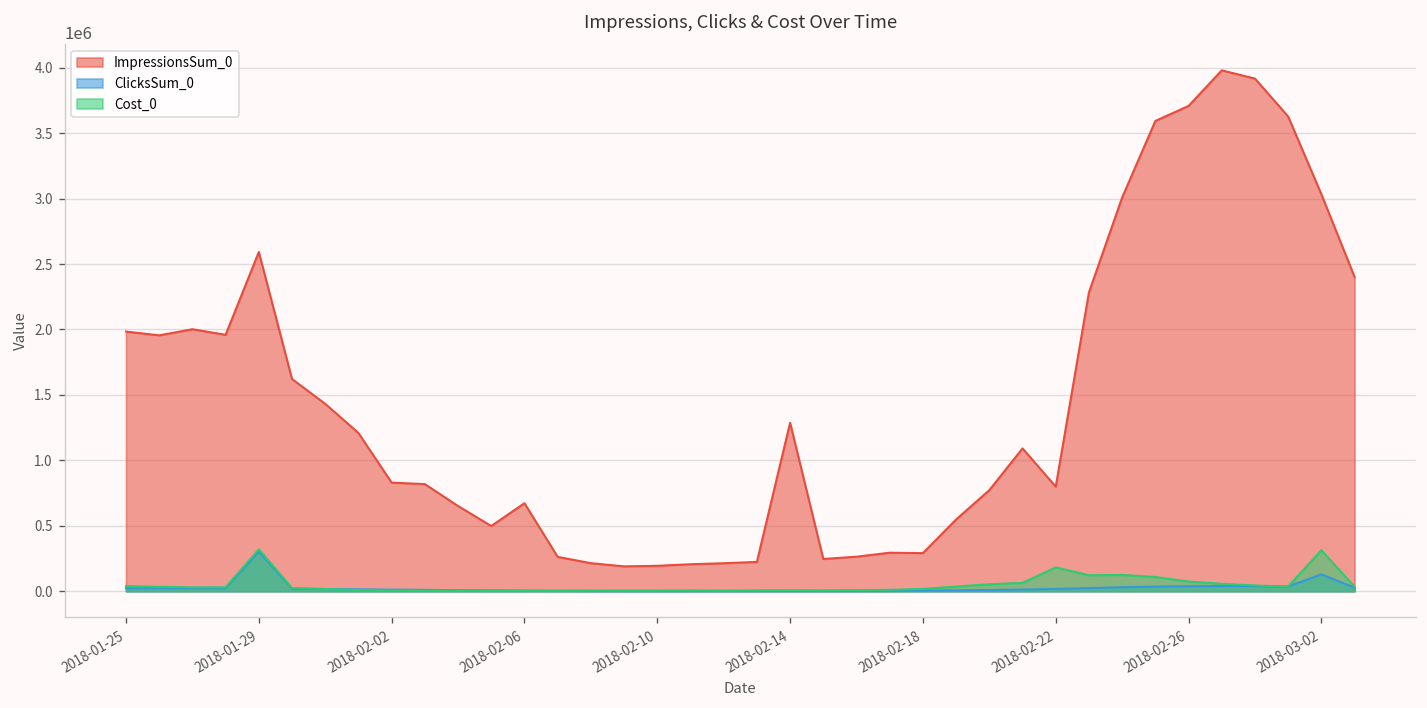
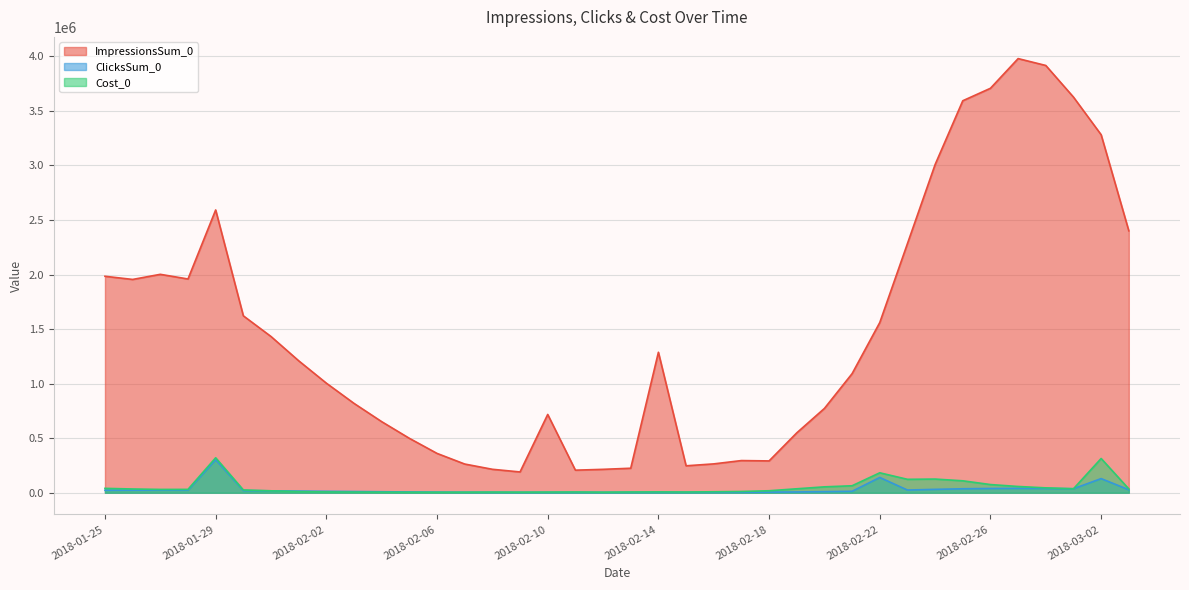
ImpressionsSum_0, 2018-02-02: 830000 -> 1000000
ImpressionsSum_0, 2018-02-06: 670000 -> 360000
ImpressionsSum_0, 2018-02-10: 190000 -> 720000
ImpressionsSum_0, 2018-02-22: 800000 -> 1560000
ClicksSum_0, 2018-02-22: 20000 -> 140000
ImpressionsSum_0, 2018-03-02: 3030000 -> 3280000
